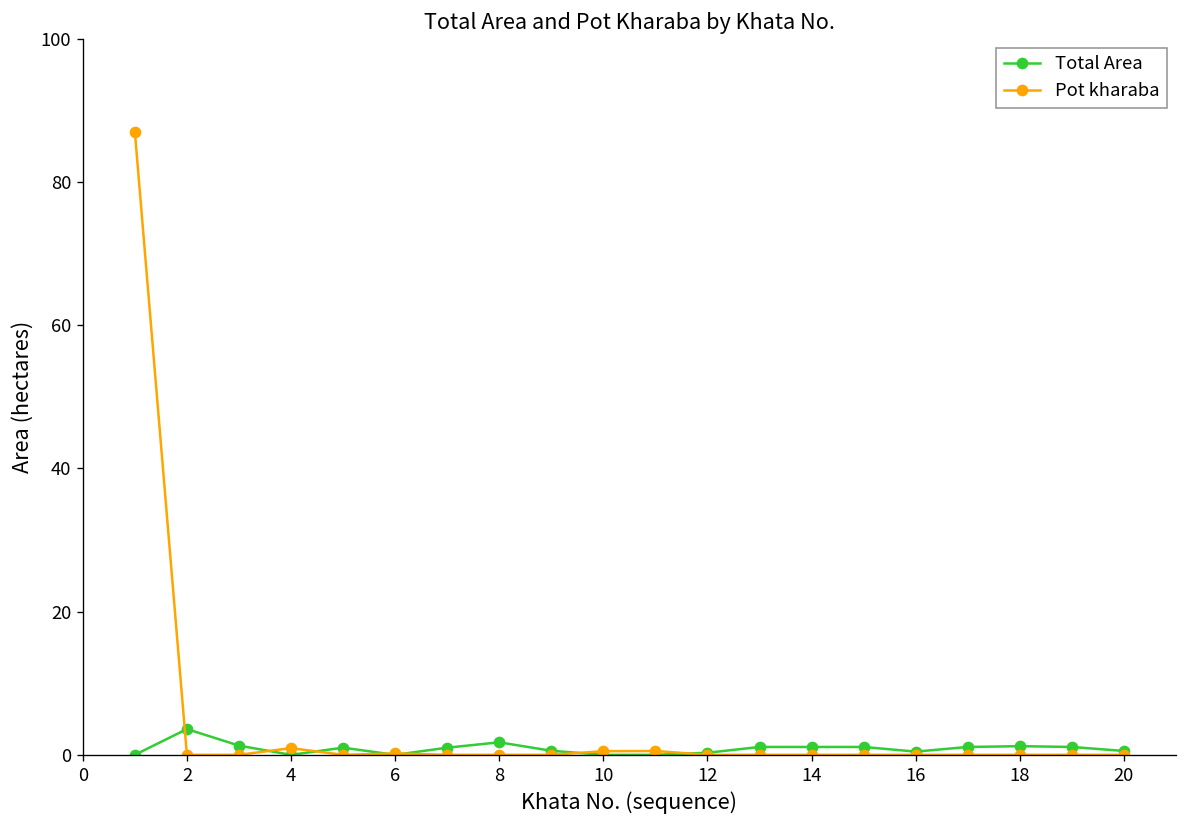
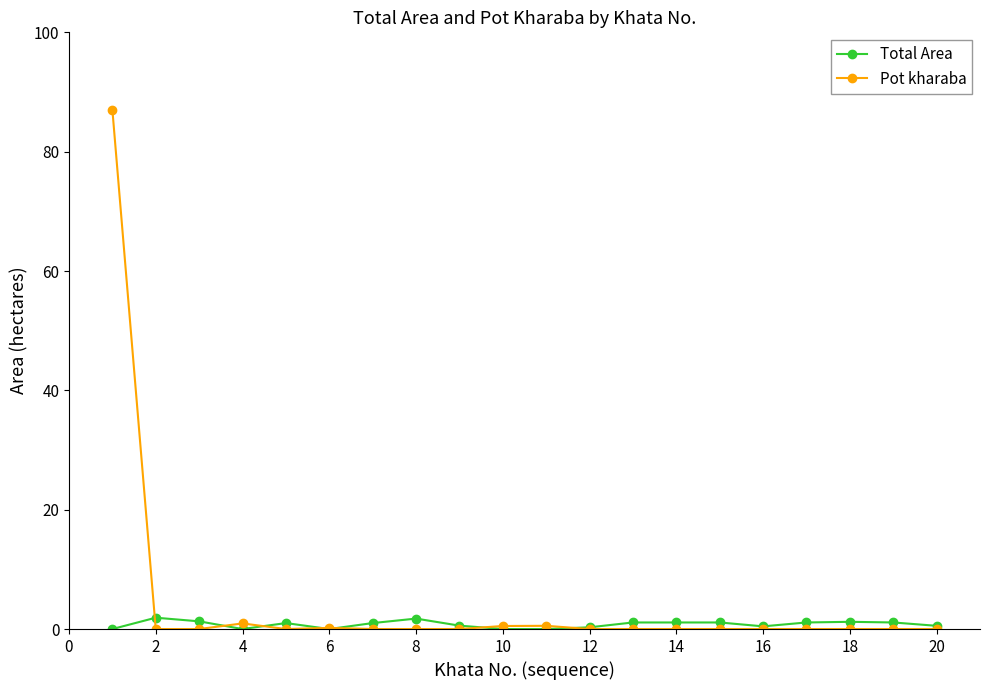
Total Area, 2: 4 -> 2
